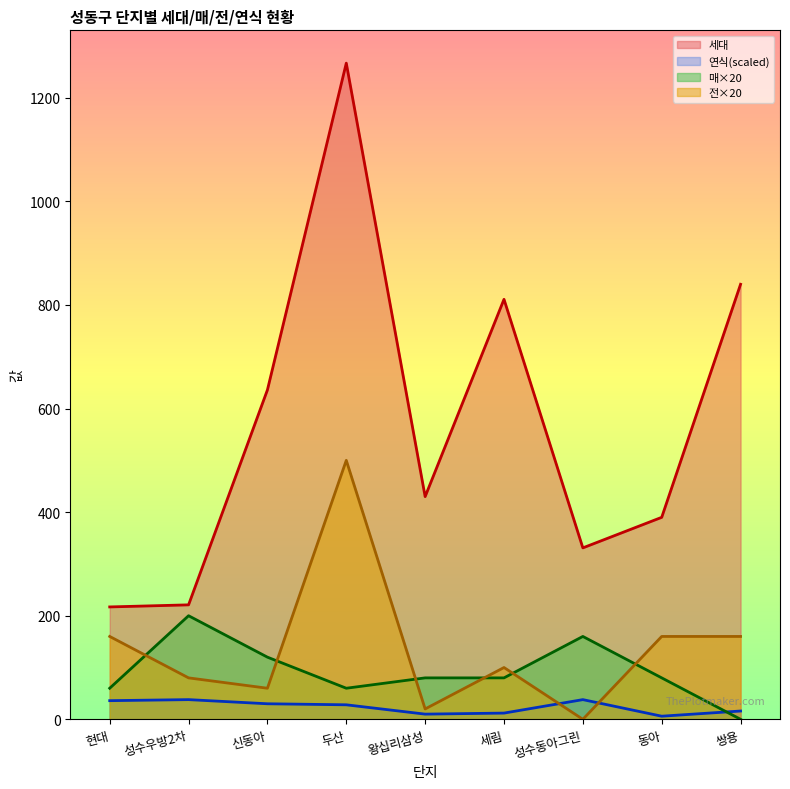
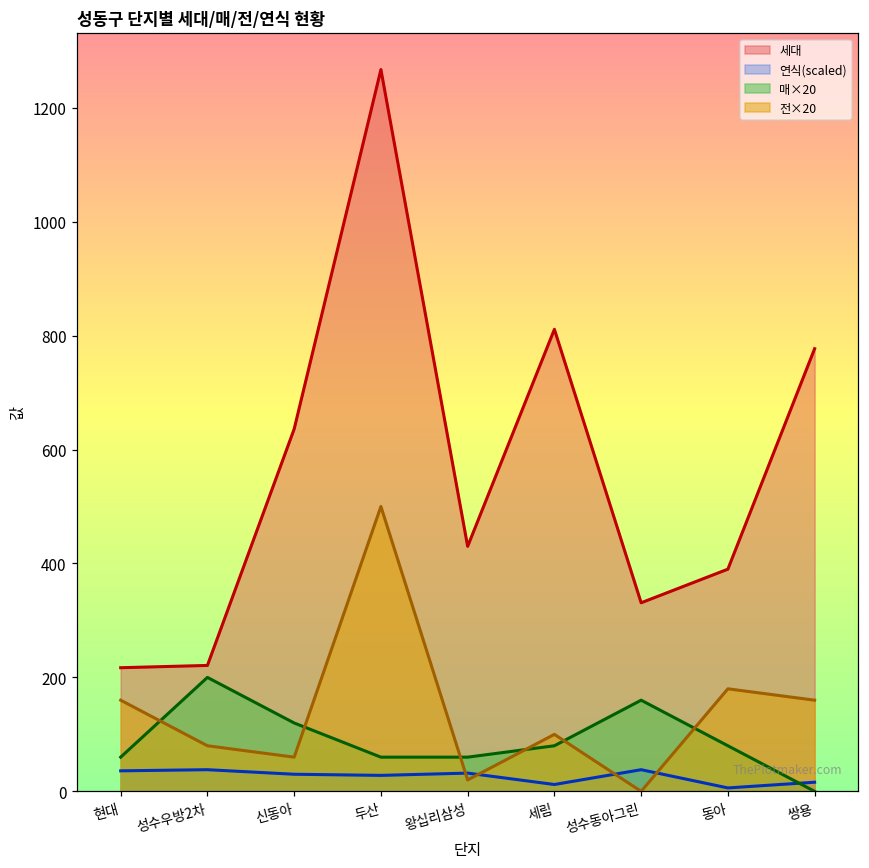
연식(scaled), 왕십리삼성: 10 -> 30
매×20, 왕십리삼성: 80 -> 60
전×20, 동아: 160 -> 180
세대, 쌍용: 840 -> 780
